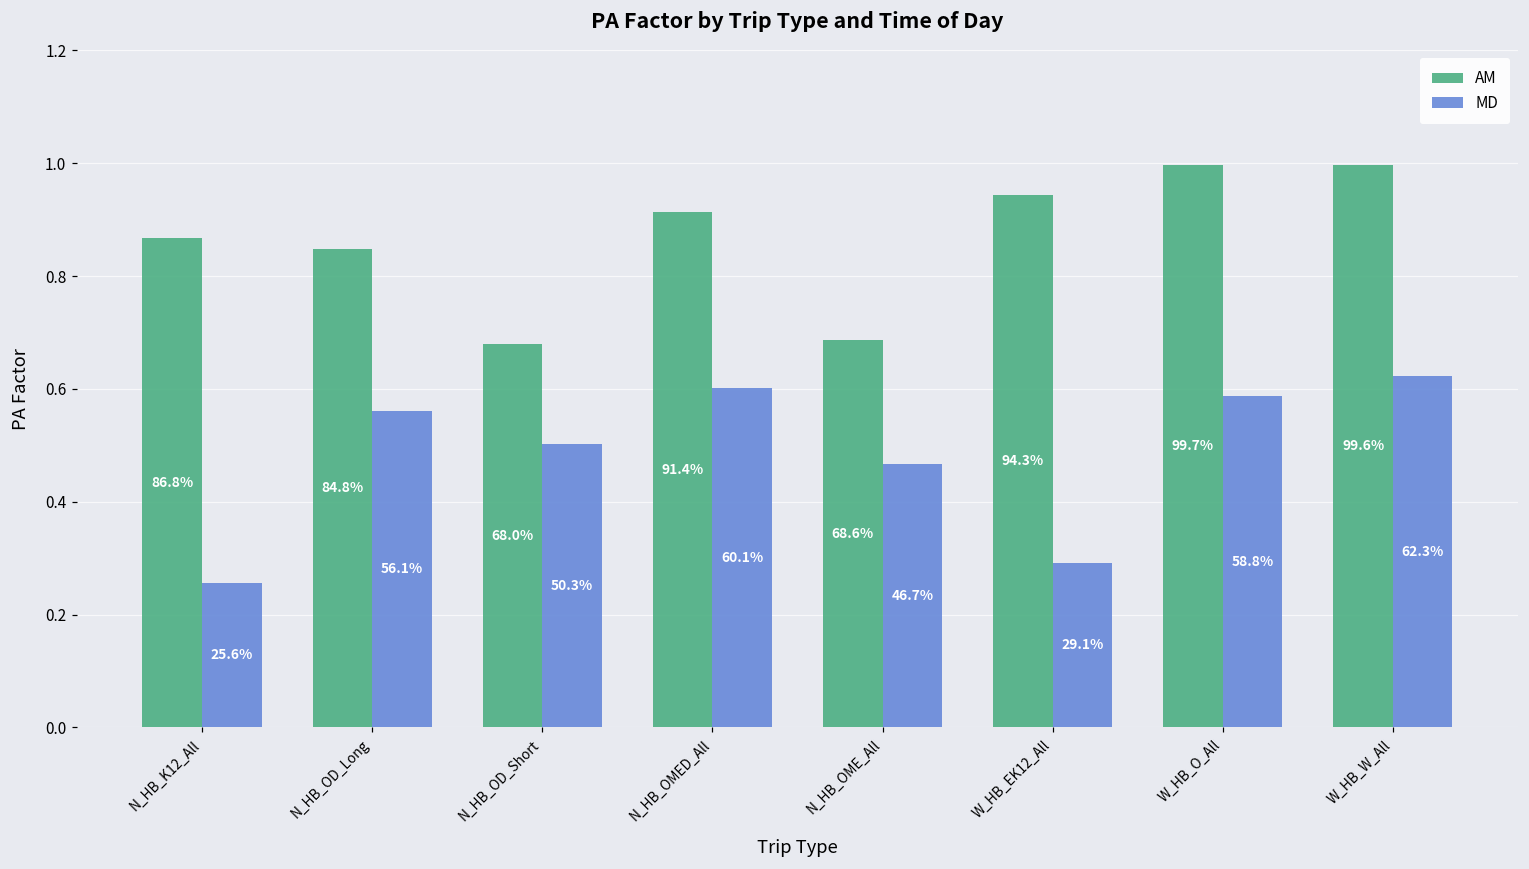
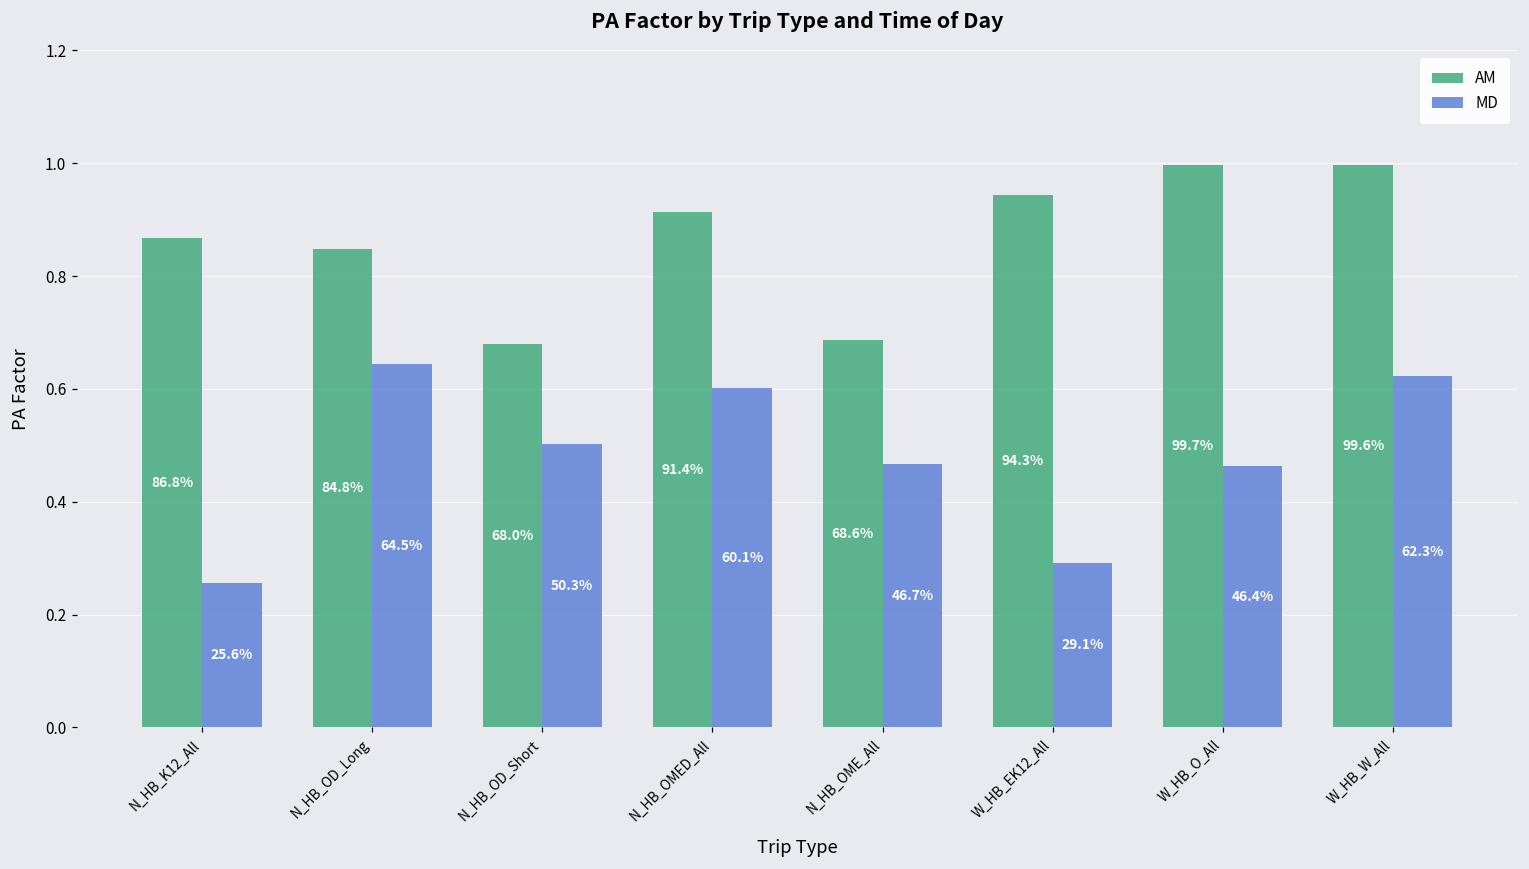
MD, N_HB_OD_Long: 56.1% -> 64.5%
MD, W_HB_O_All: 58.8% -> 46.4%
